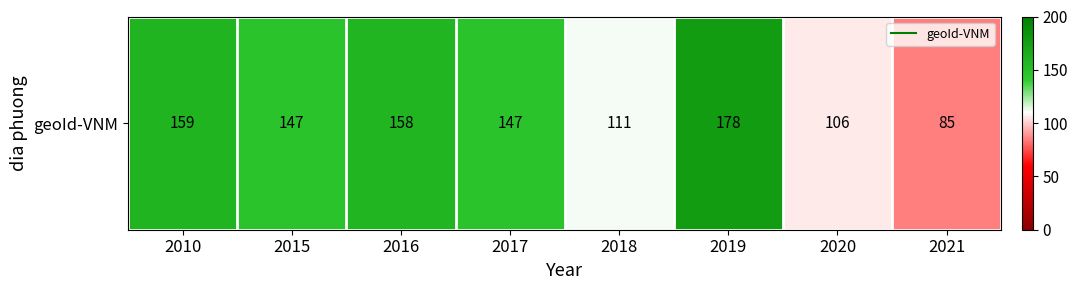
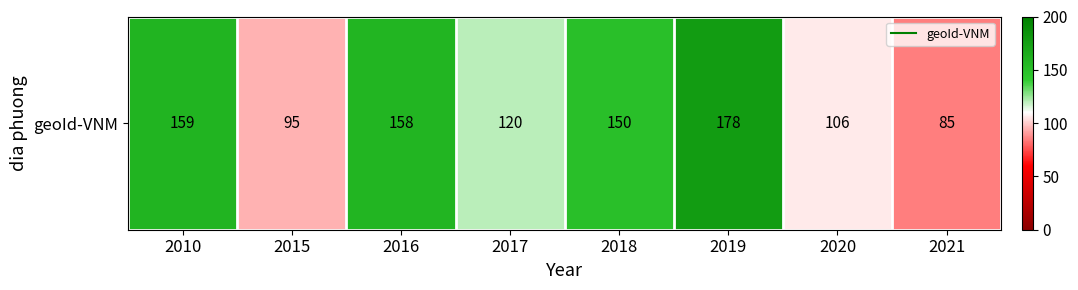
geoId-VNM, 2015: 147 -> 95
geoId-VNM, 2017: 147 -> 120
geoId-VNM, 2018: 111 -> 150
